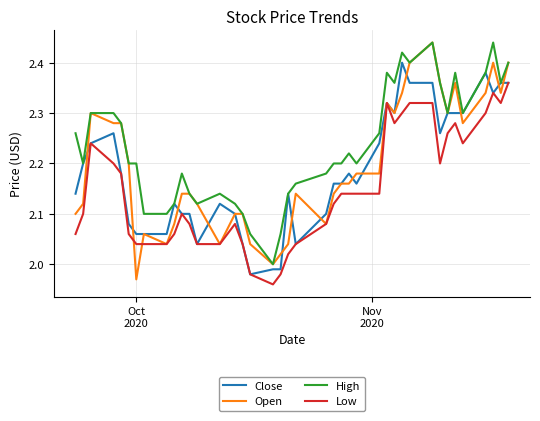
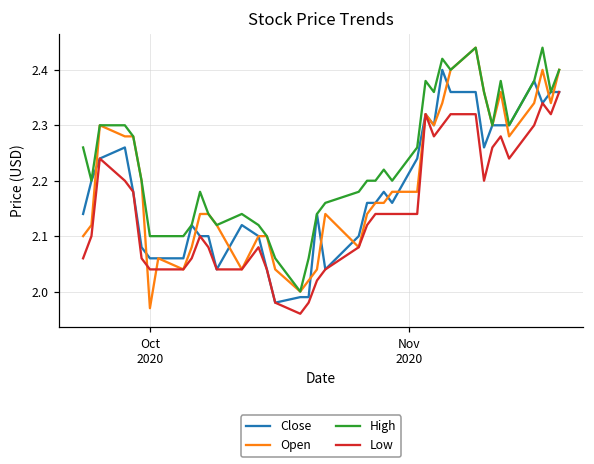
High, Oct 2020: 2.2 -> 2.1
